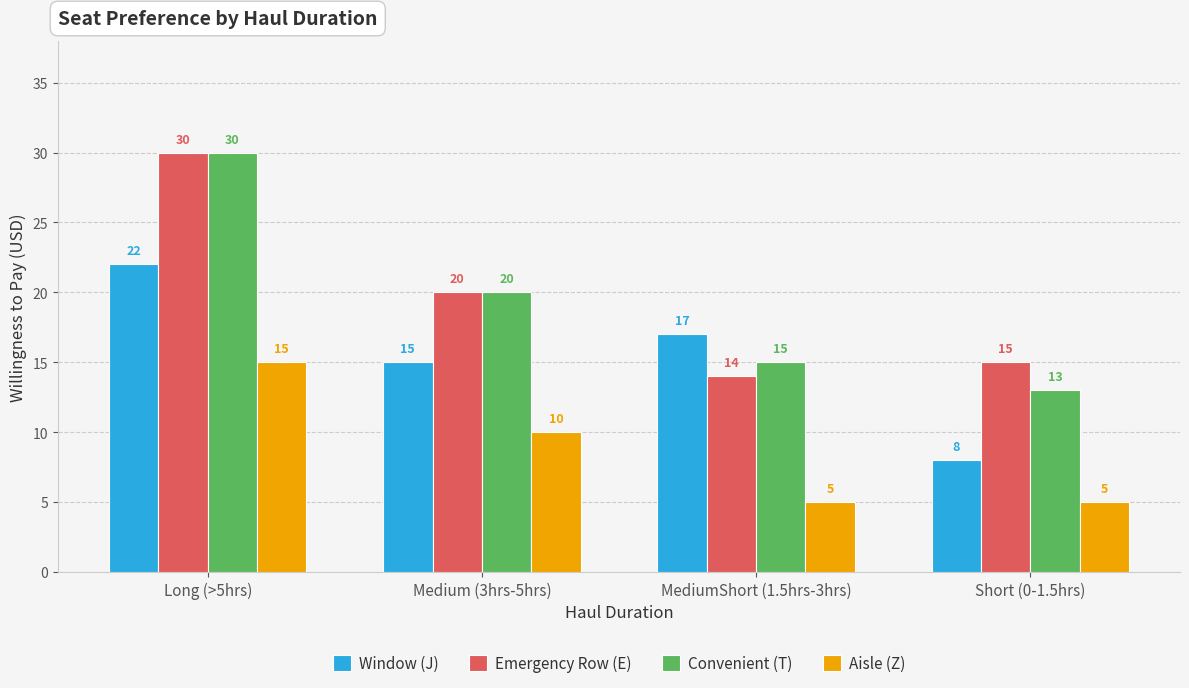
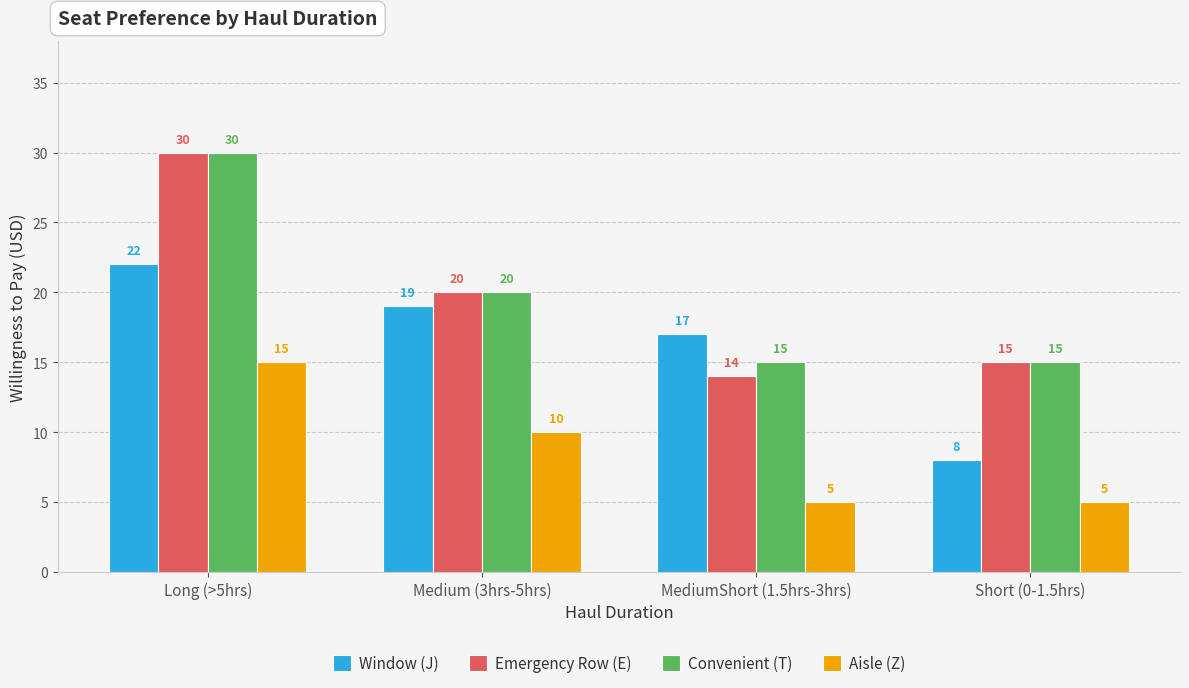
Window (J), Medium (3hrs-5hrs): 15 -> 19
Convenient (T), Short (0-1.5hrs): 13 -> 15
